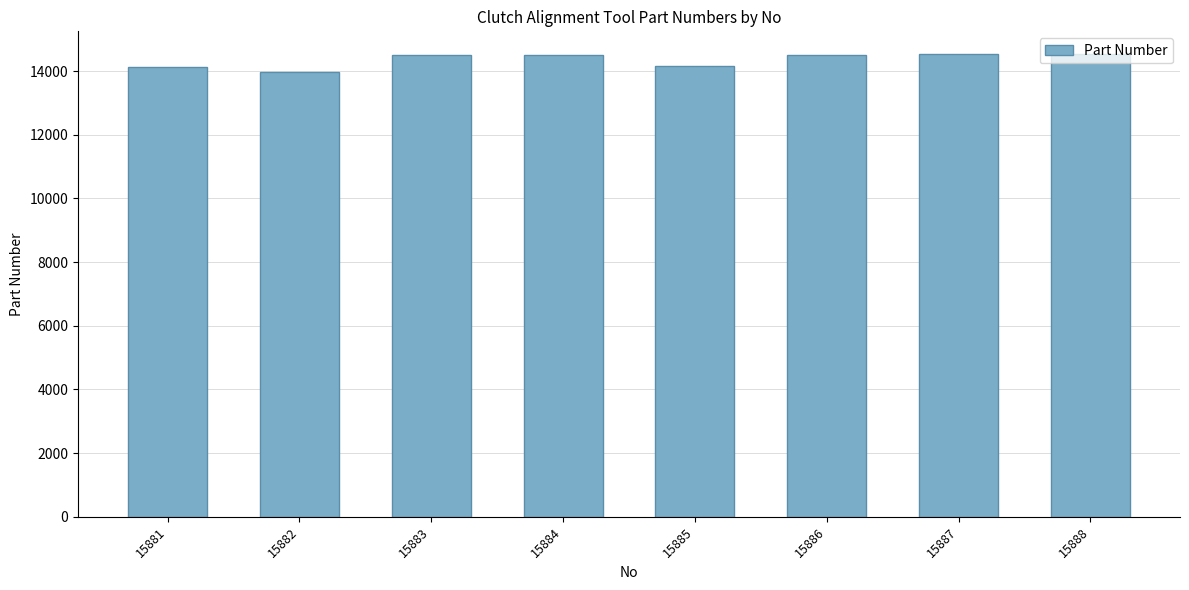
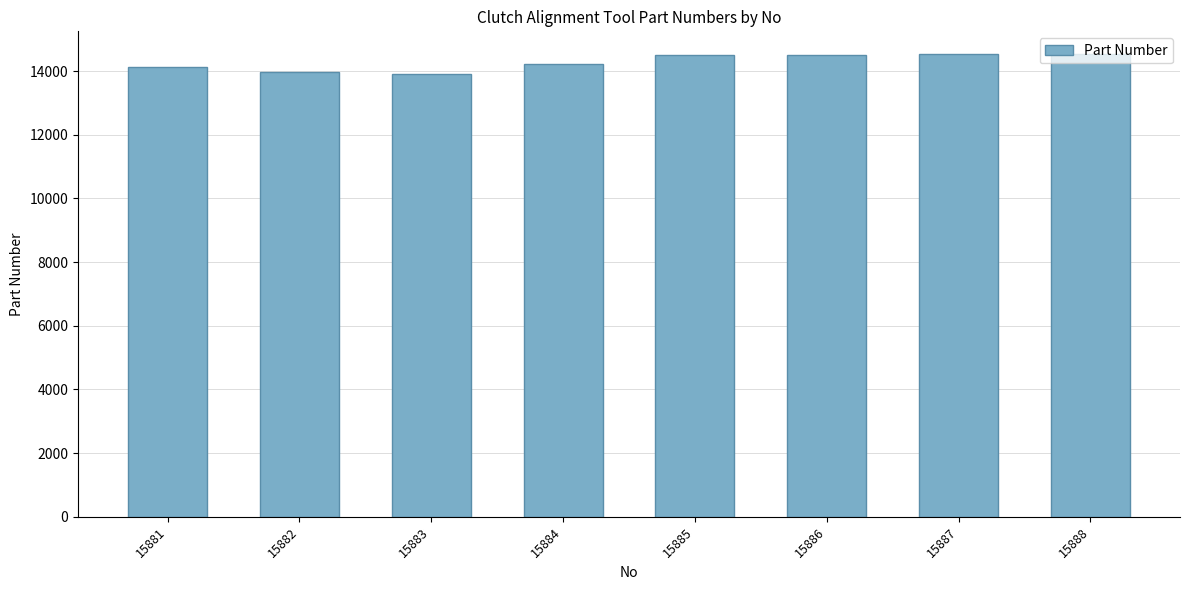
15883: 14500 -> 13900
15884: 14500 -> 14200
15885: 14100 -> 14500
